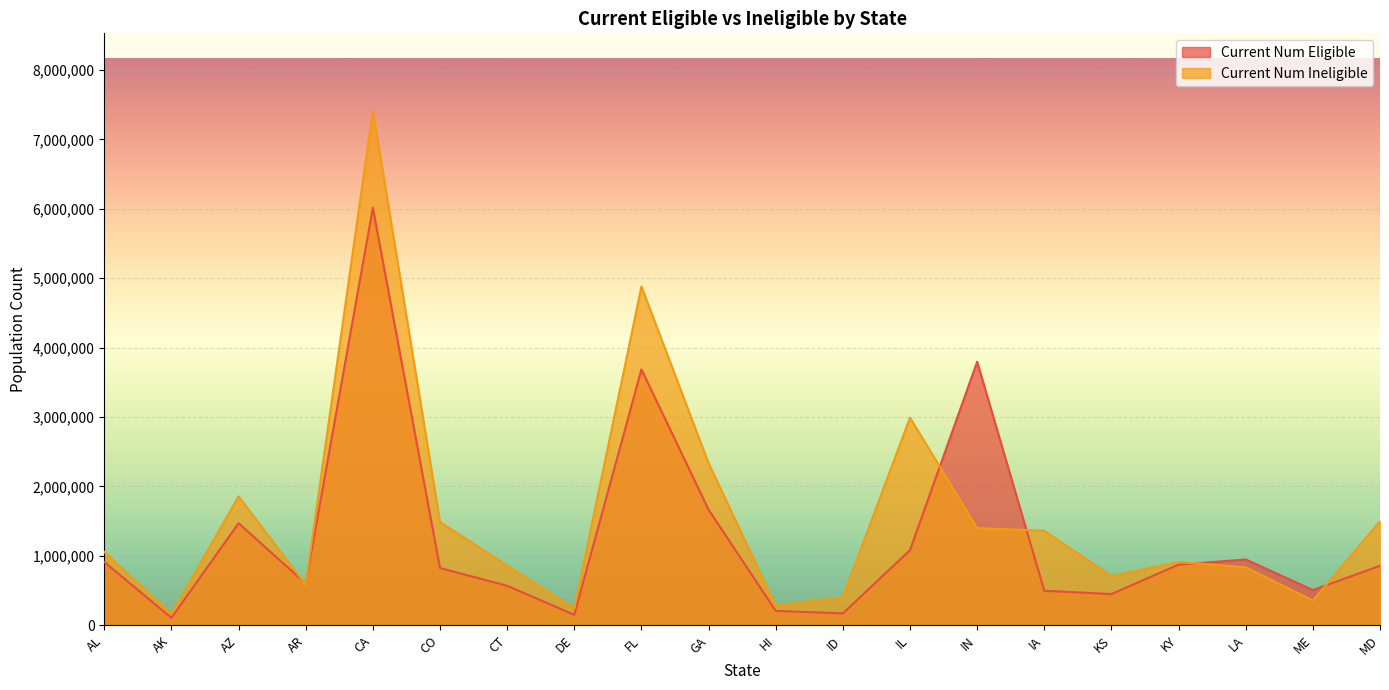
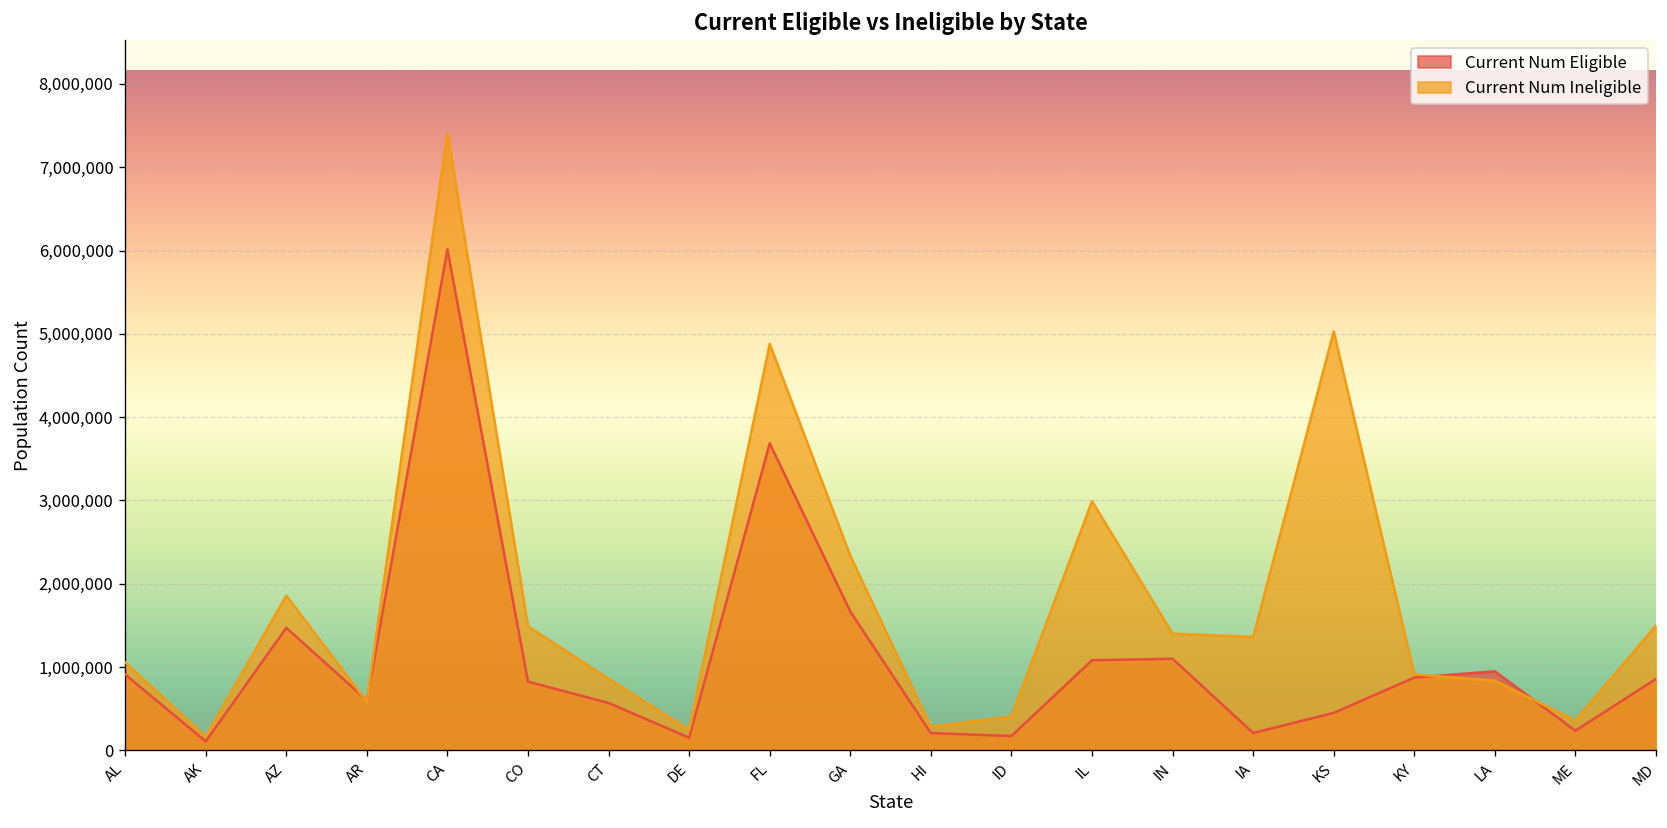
Current Num Eligible, IN: 3,800,000 -> 1,100,000
Current Num Eligible, IA: 500,000 -> 200,000
Current Num Ineligible, KS: 700,000 -> 5,000,000
Current Num Eligible, ME: 500,000 -> 200,000
